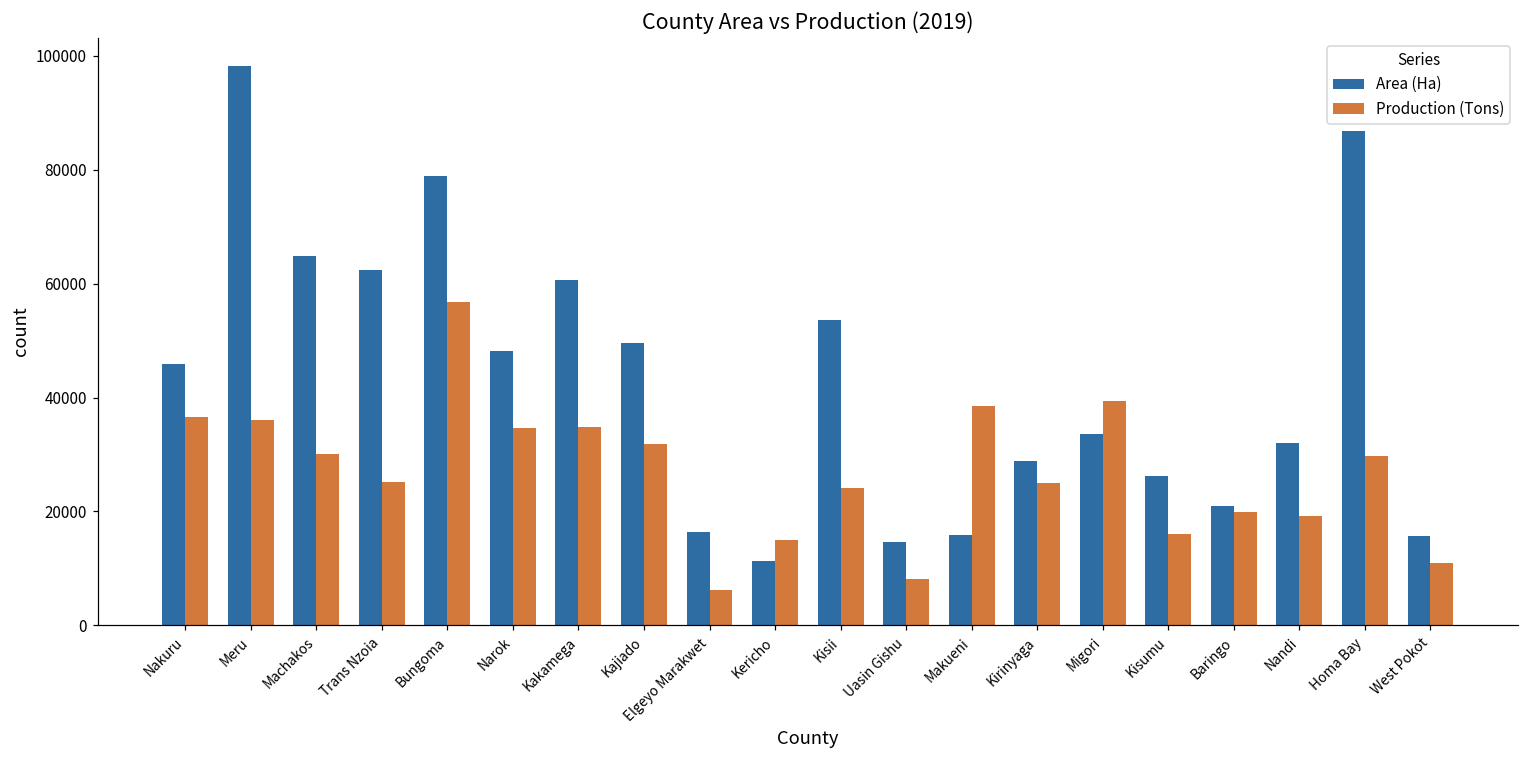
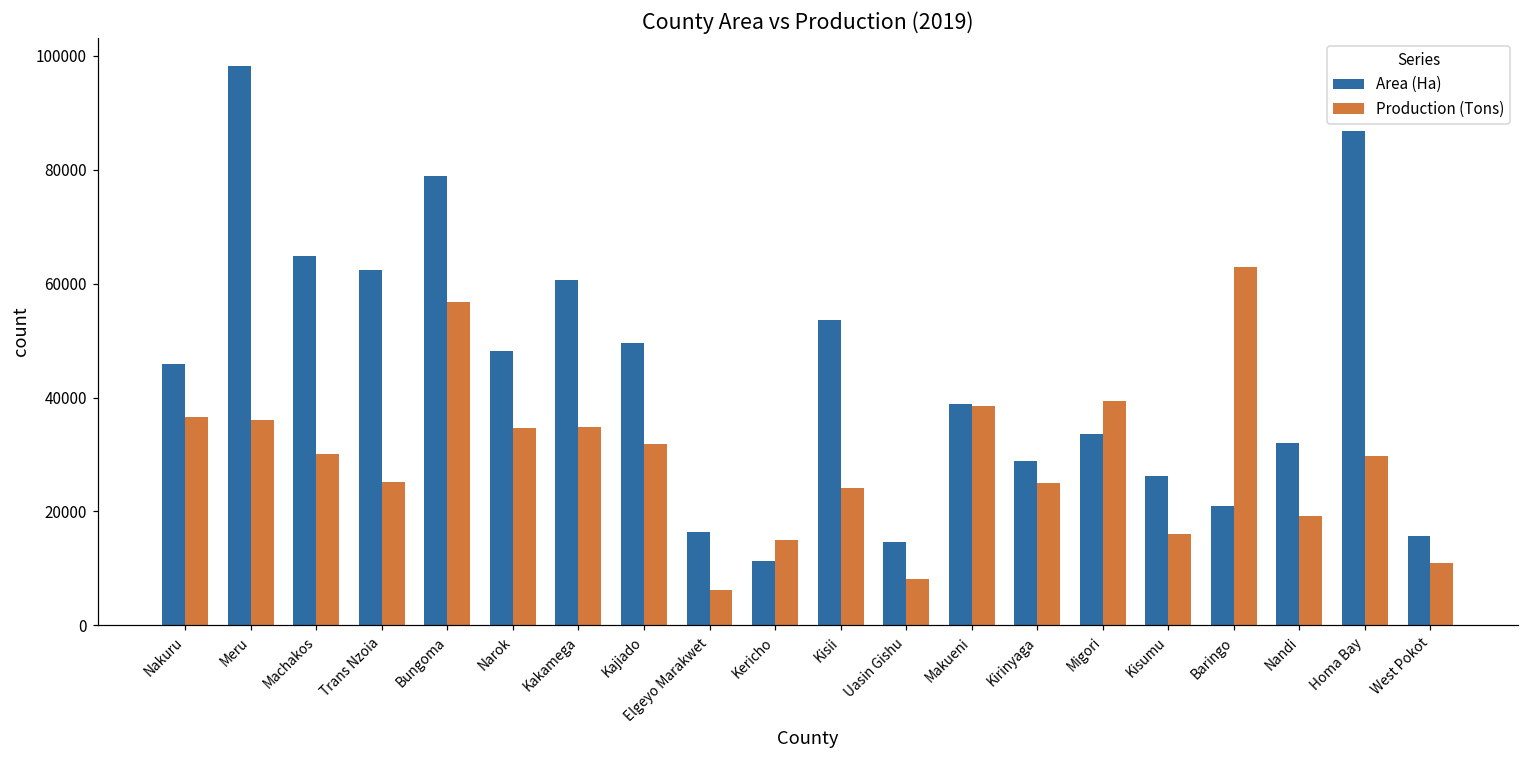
Area (Ha), Makueni: 16000 -> 39000
Production (Tons), Baringo: 20000 -> 63000
